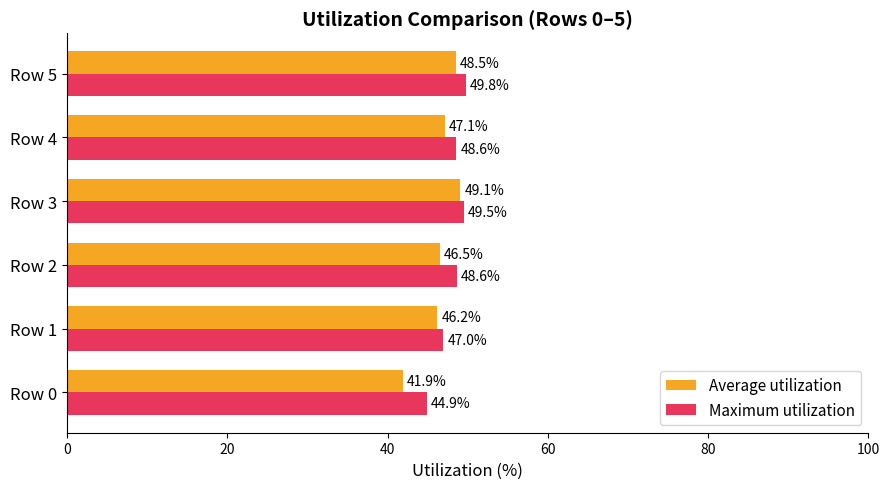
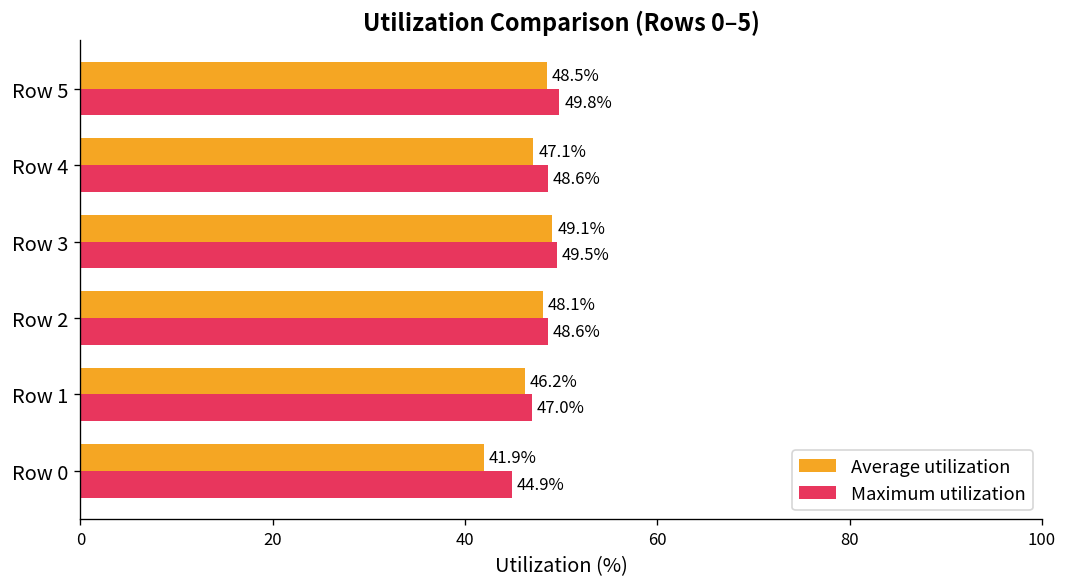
Average utilization, Row 2: 46.5% -> 48.1%
